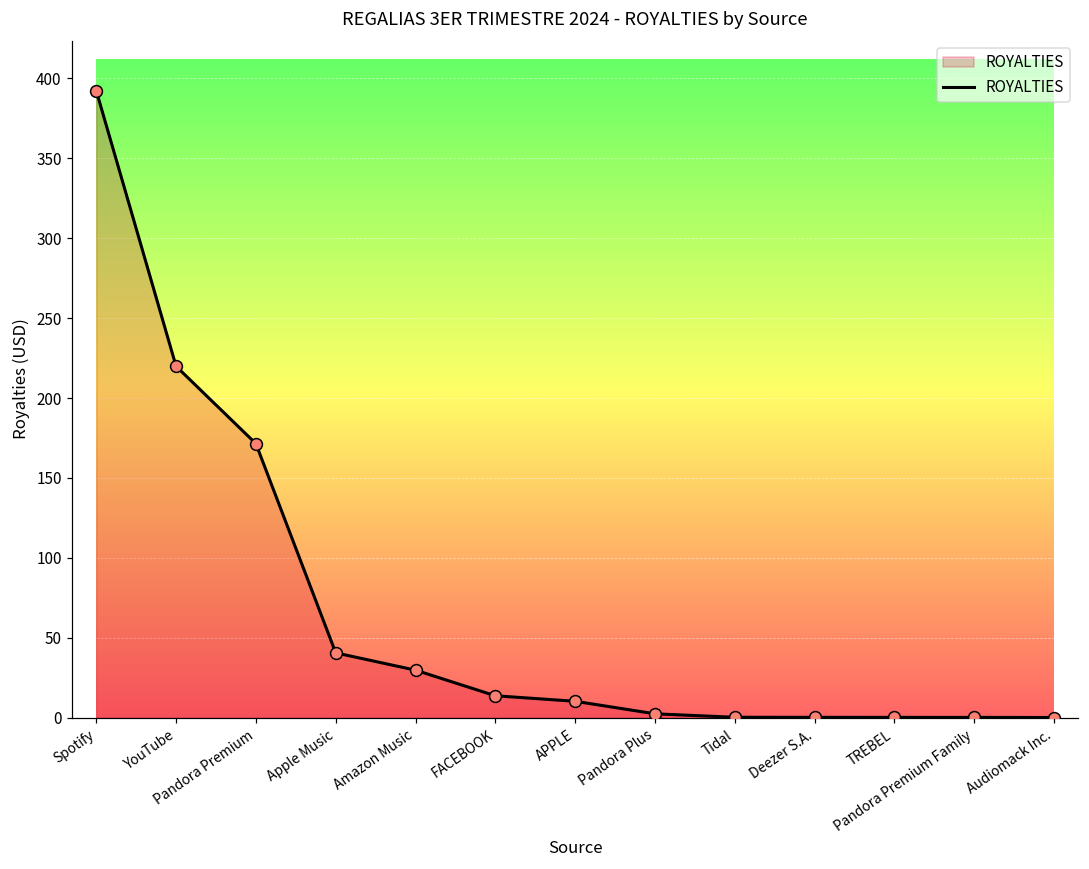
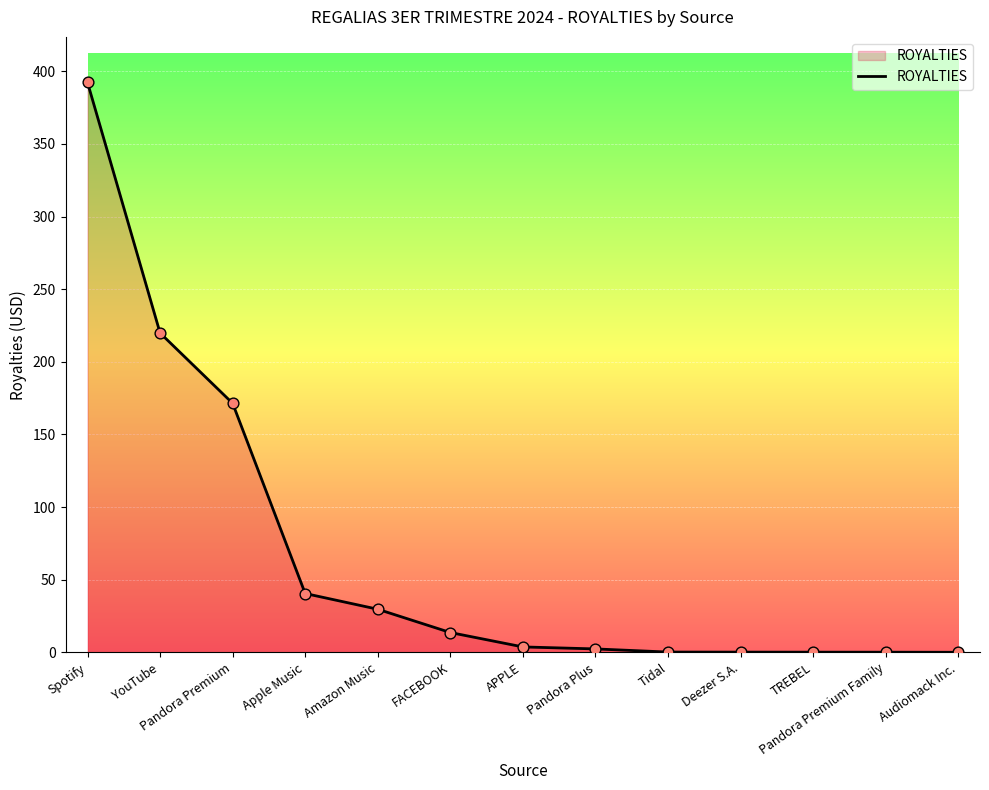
APPLE: 10 -> 4
